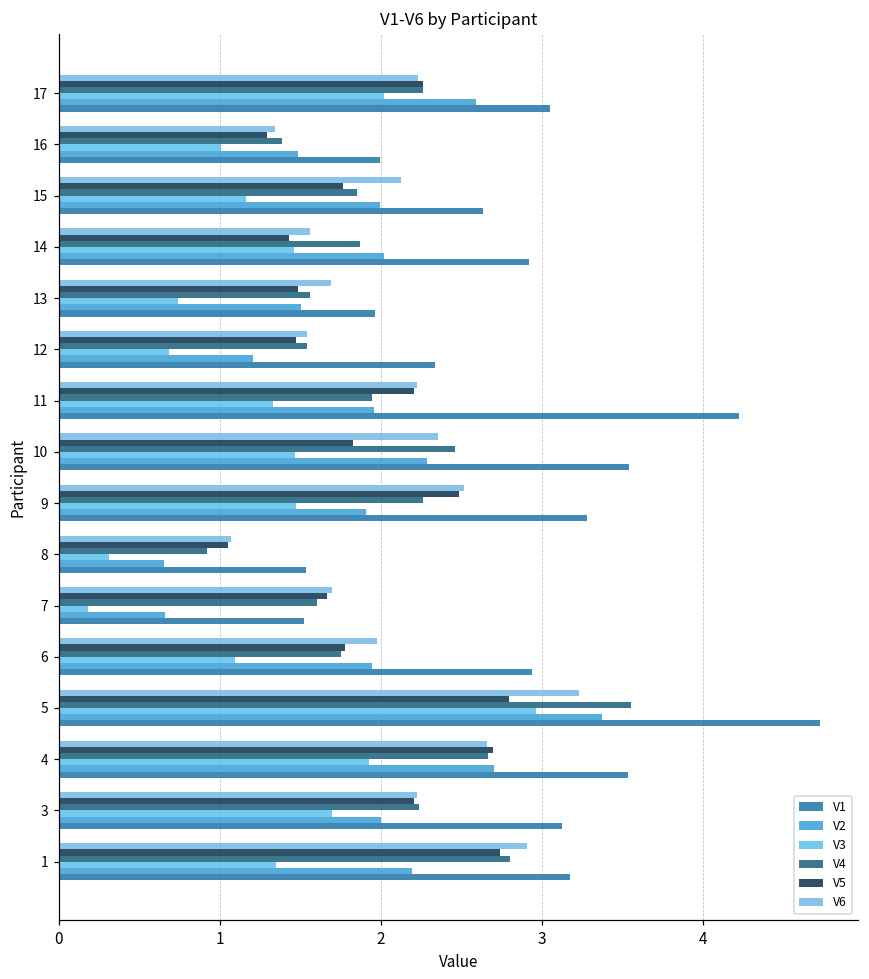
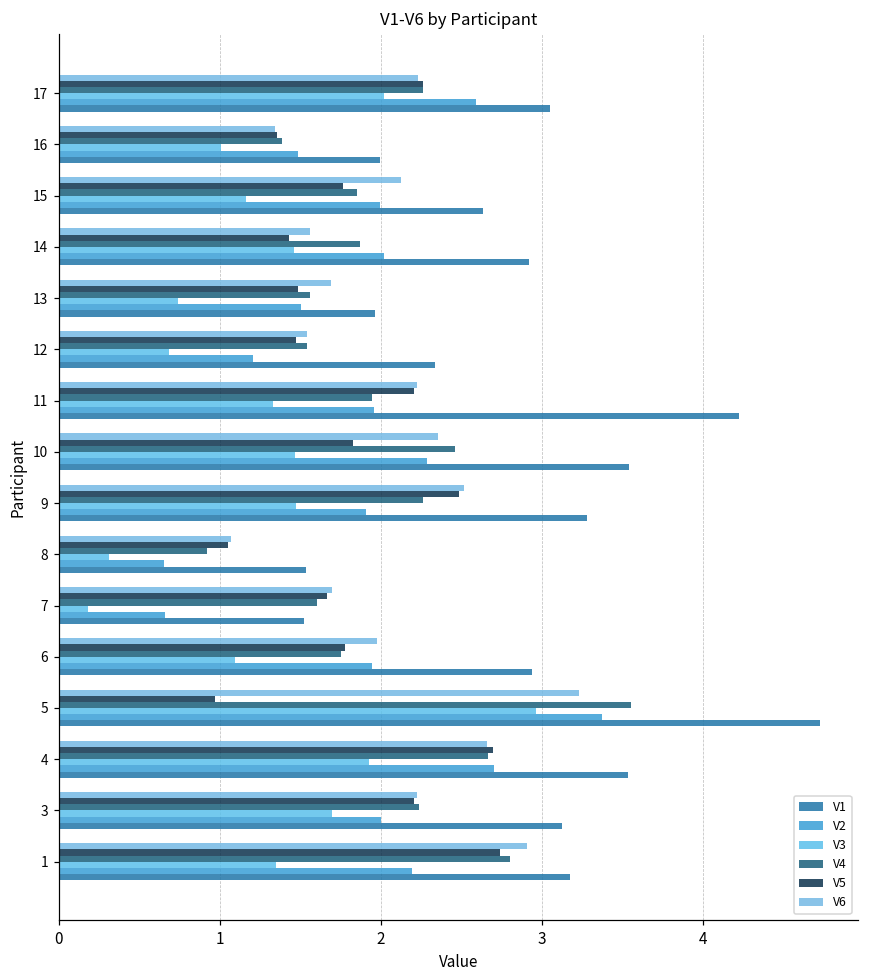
V5, 16: 1.29 -> 1.36
V5, 5: 2.80 -> 0.97
